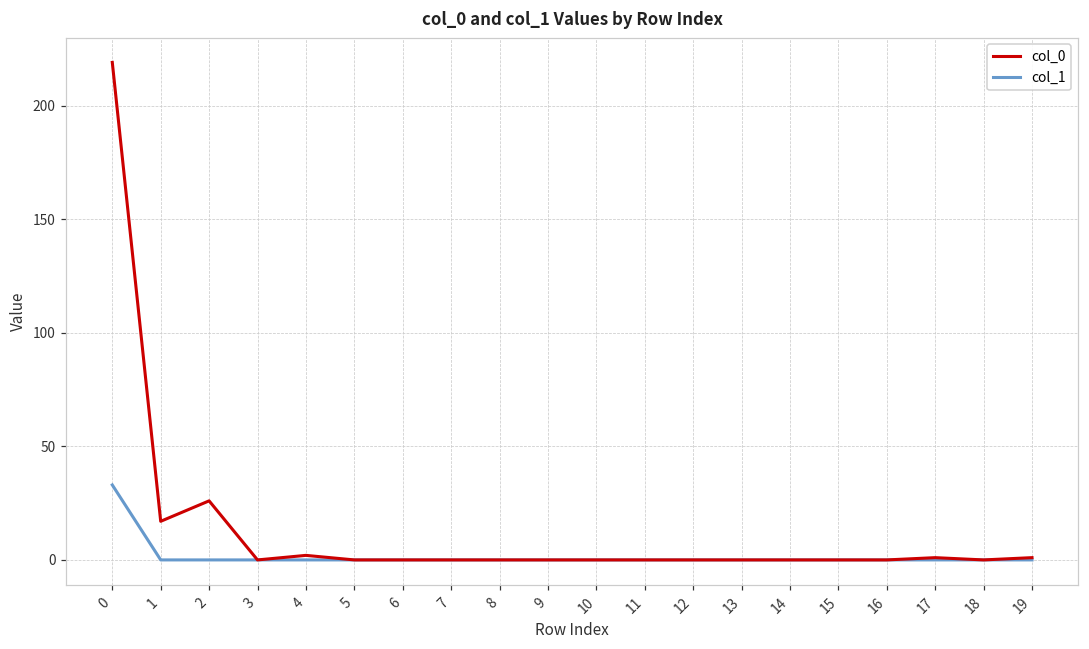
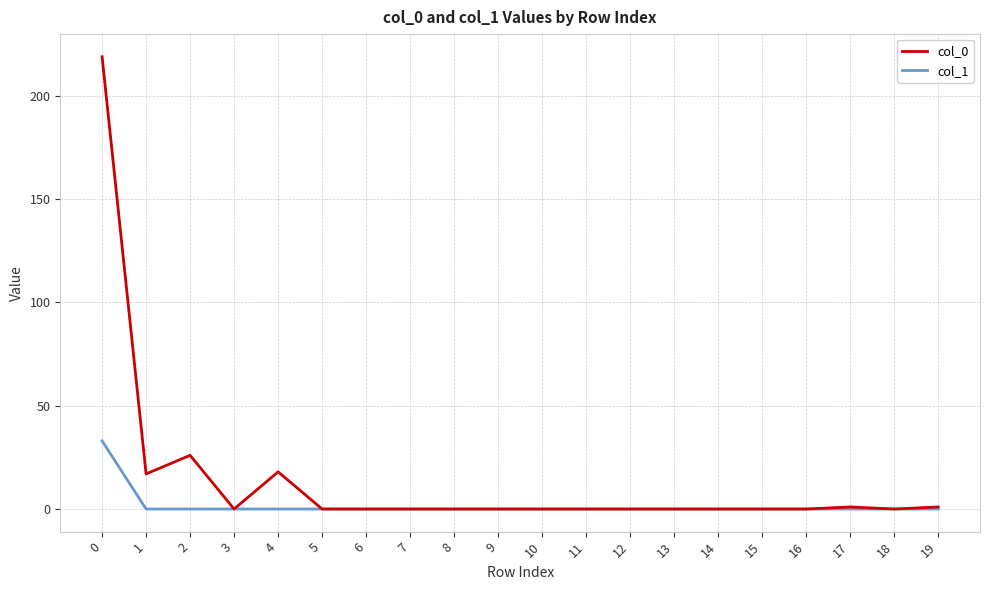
col_0, 4: 2 -> 18
